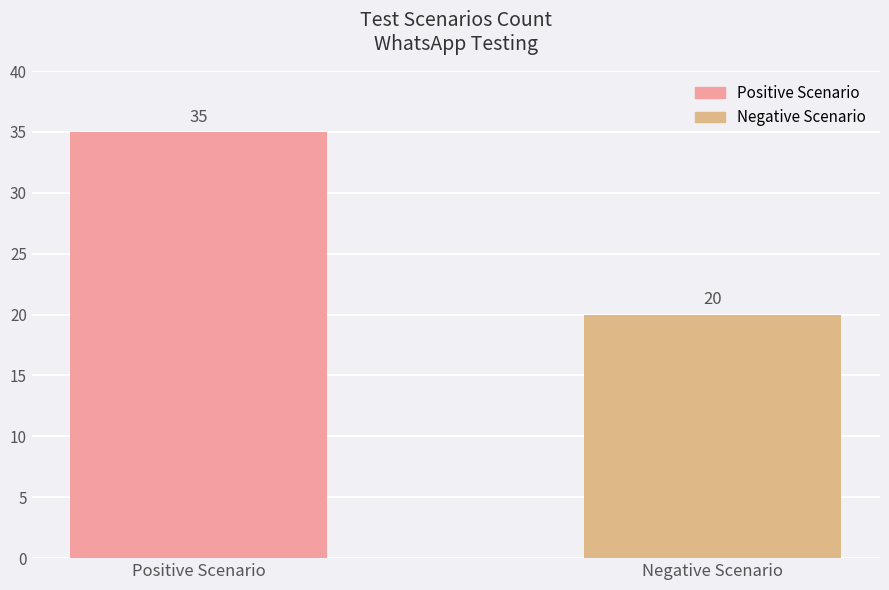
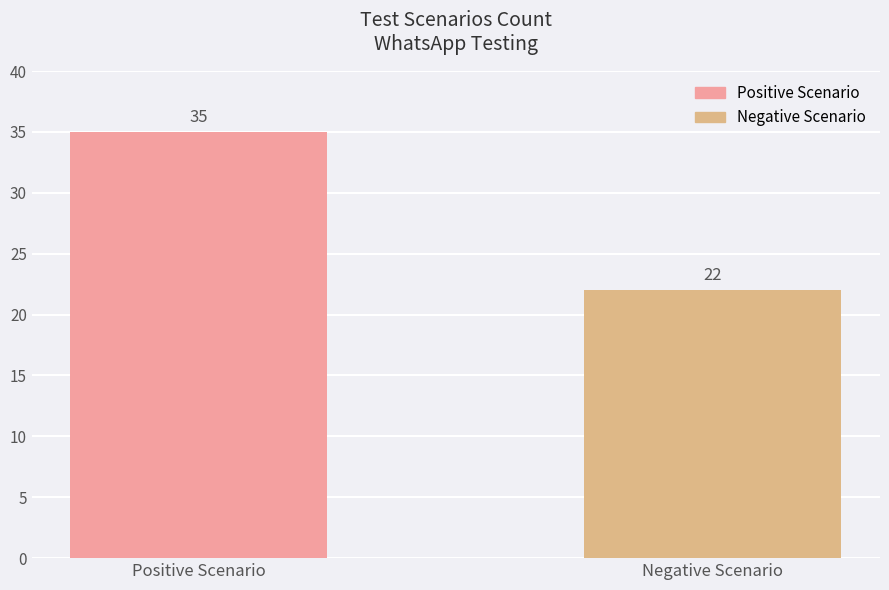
Negative Scenario: 20 -> 22
